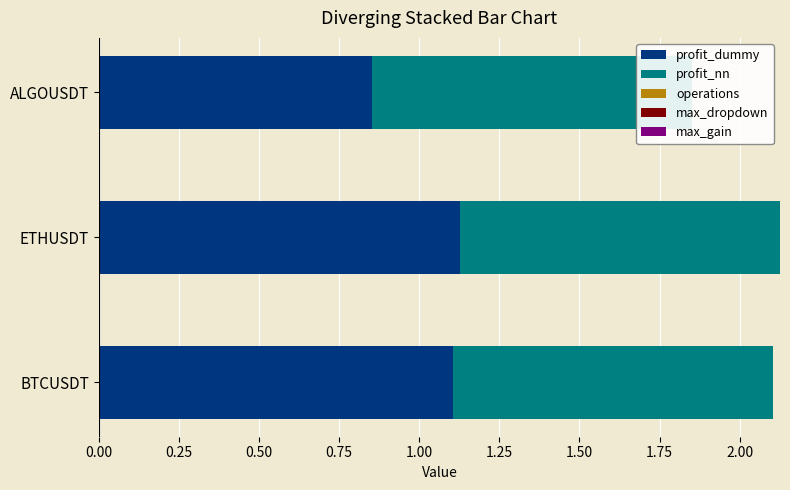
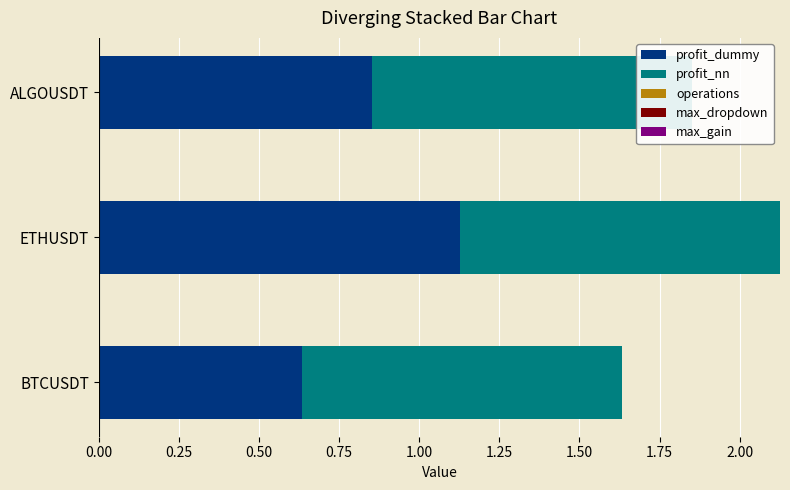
profit_dummy, BTCUSDT: 1.11 -> 0.63
